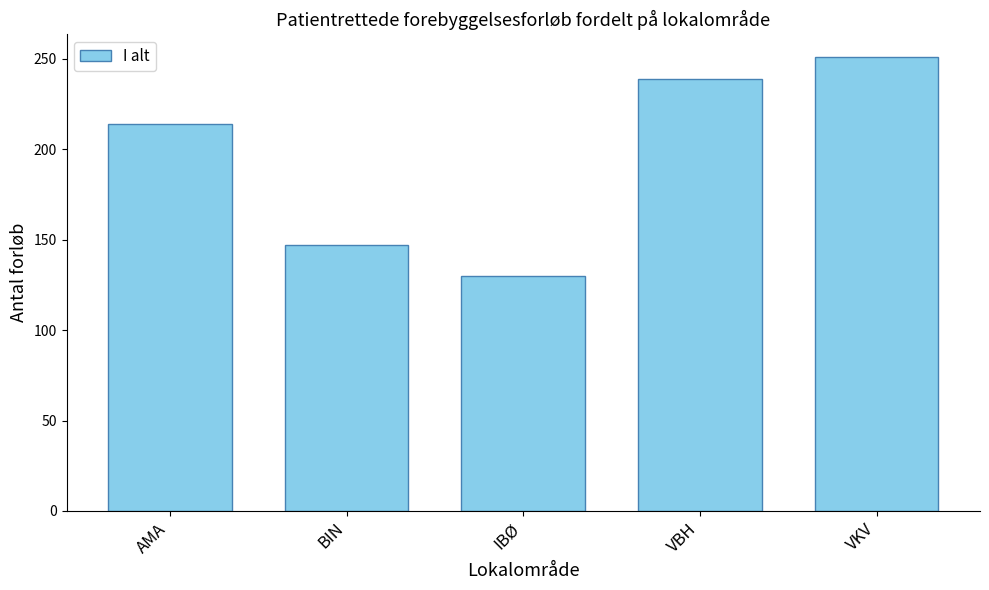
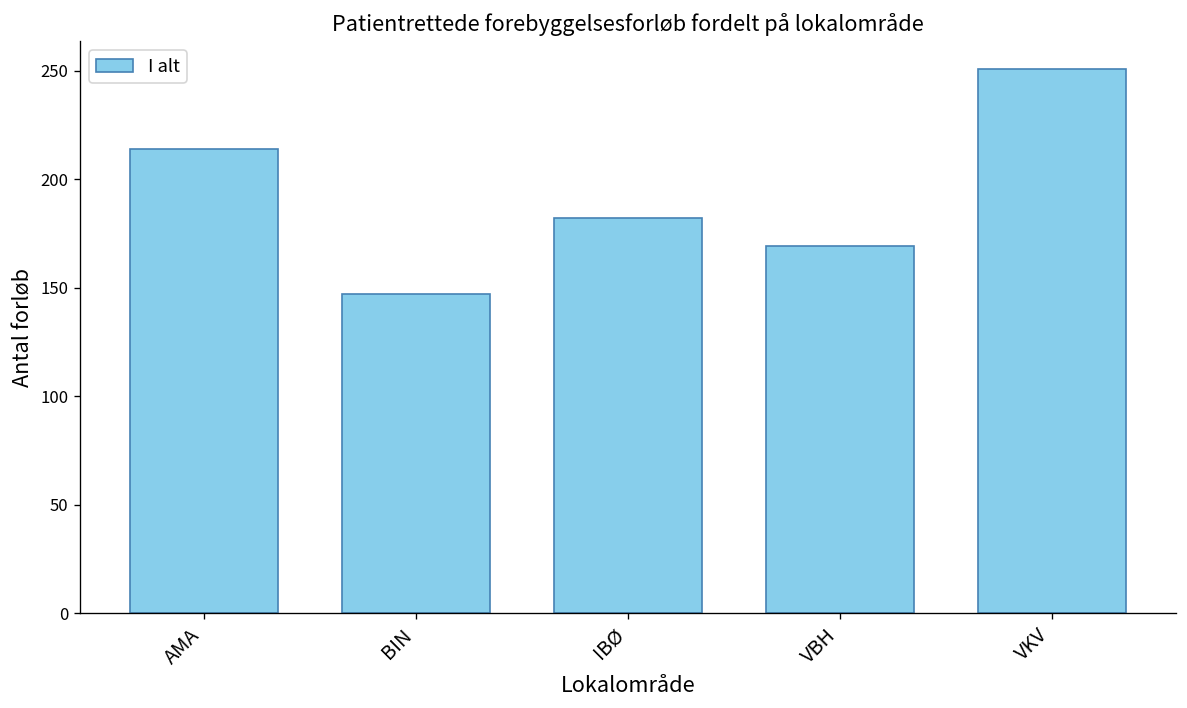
IBØ: 130 -> 182
VBH: 239 -> 169
